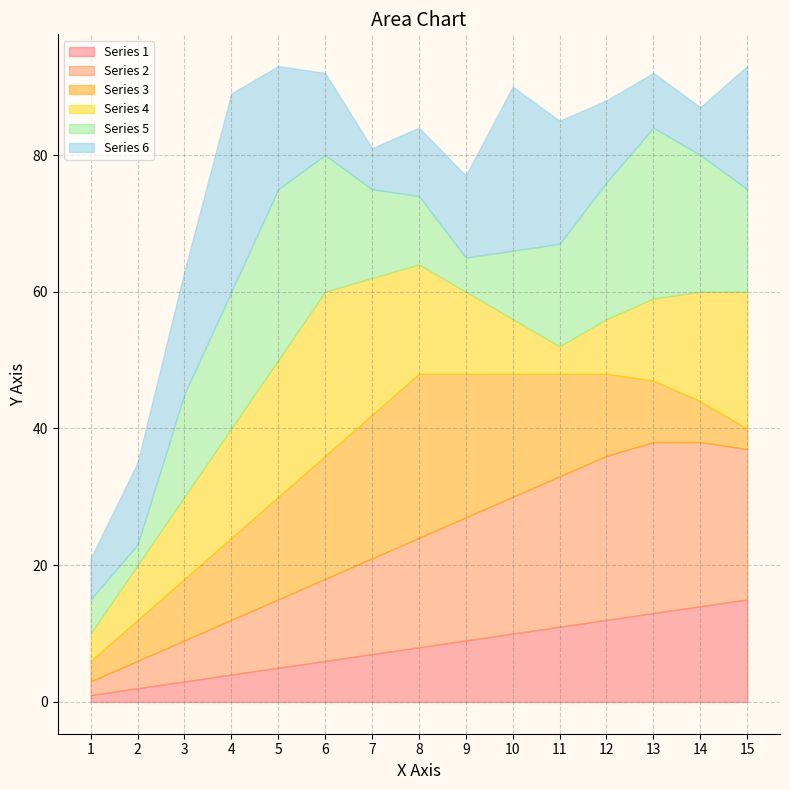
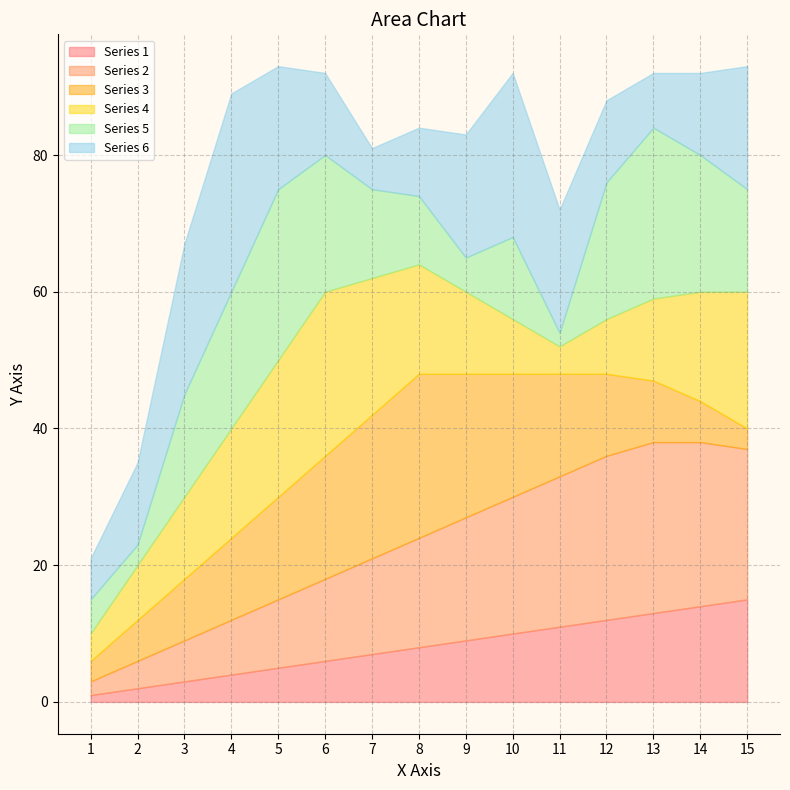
Series 6, 3: 18 -> 22
Series 6, 9: 12 -> 18
Series 5, 10: 10 -> 12
Series 5, 11: 15 -> 2
Series 6, 14: 7 -> 12
